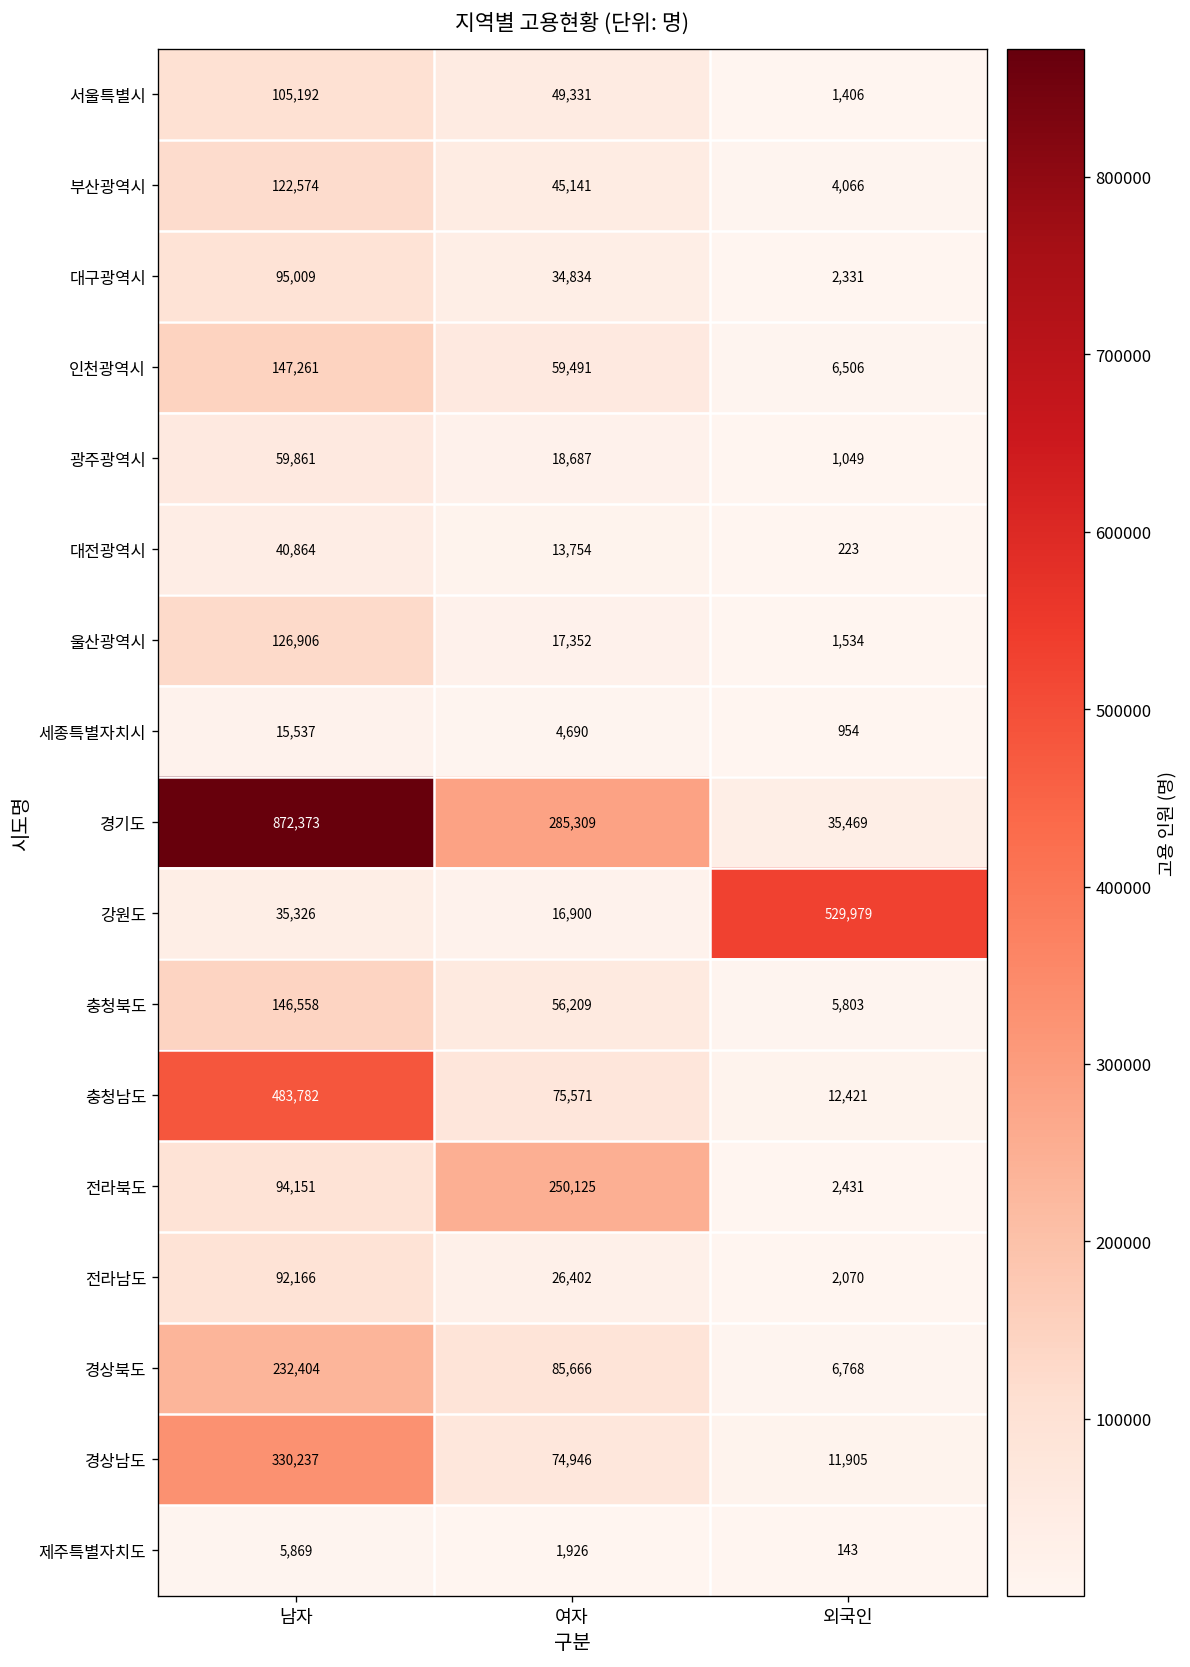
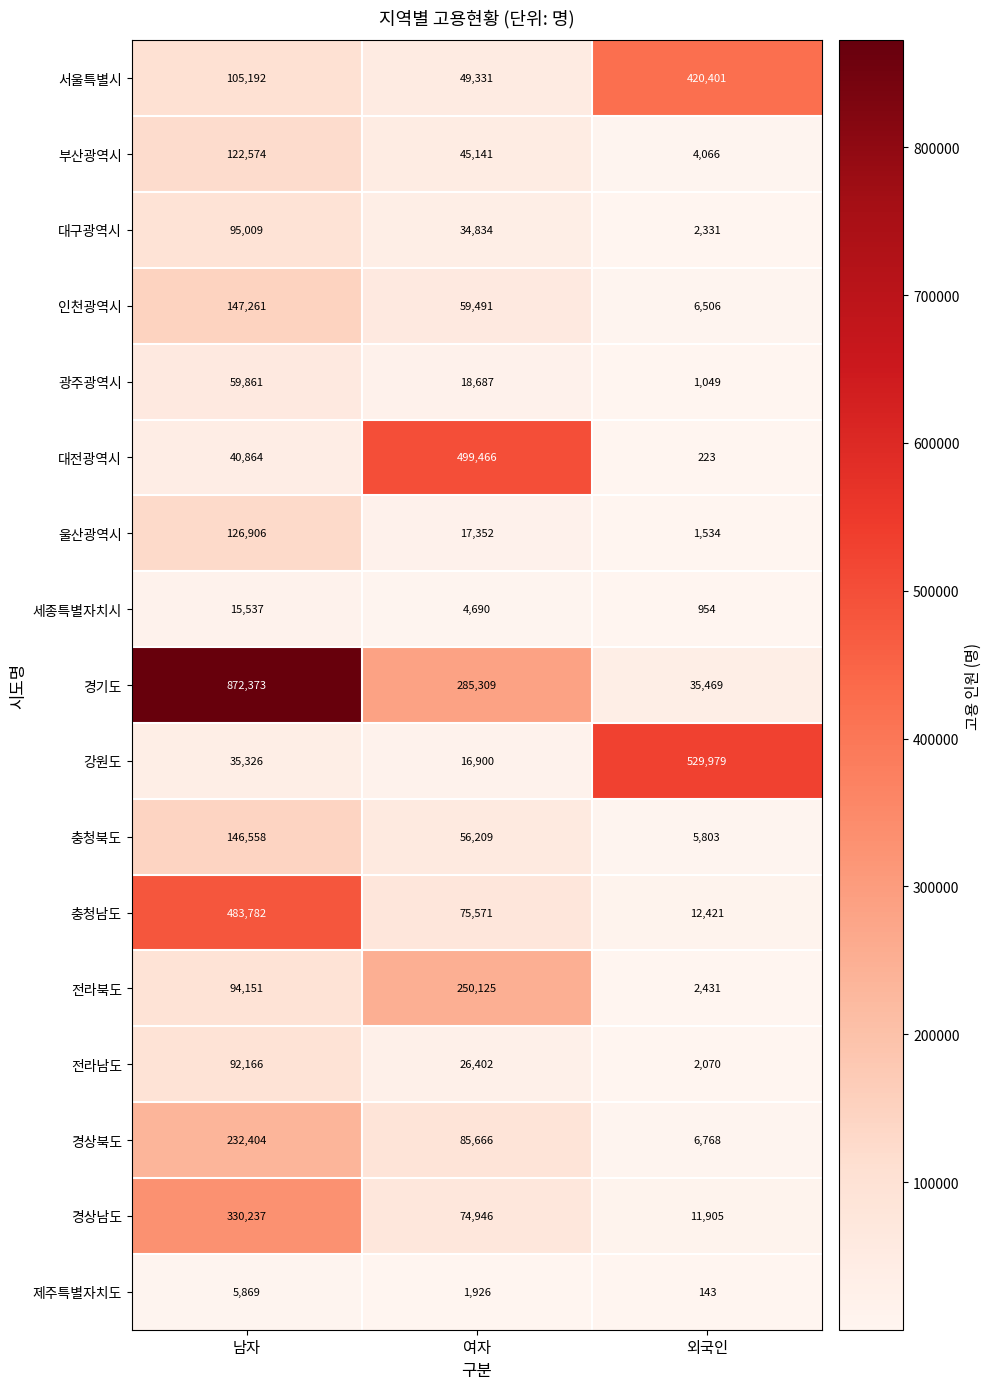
서울특별시, 외국인: 1,406 -> 420,401
대전광역시, 여자: 13,754 -> 499,466
